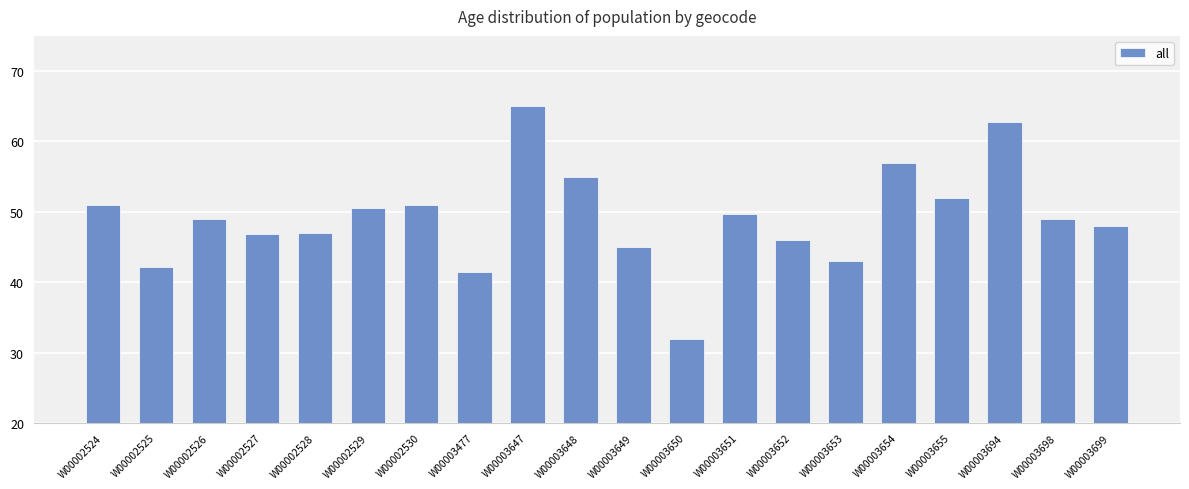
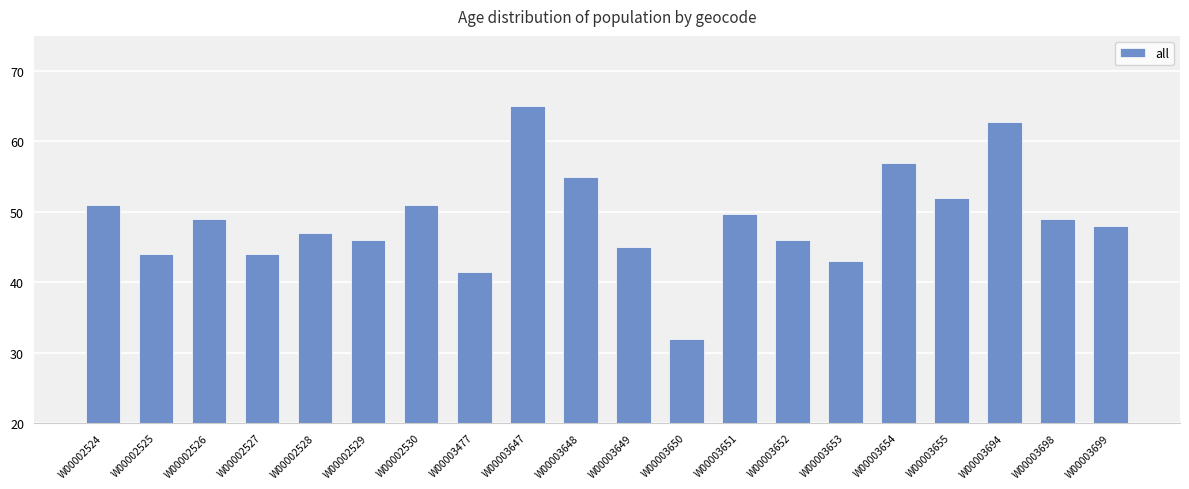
W00002525: 42 -> 44
W00002527: 47 -> 44
W00002529: 51 -> 46
